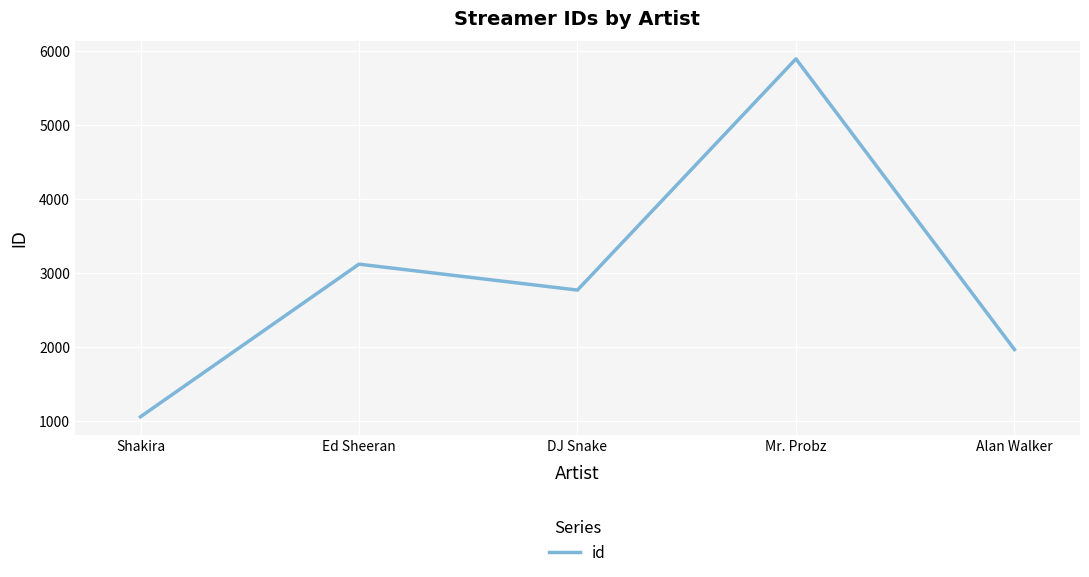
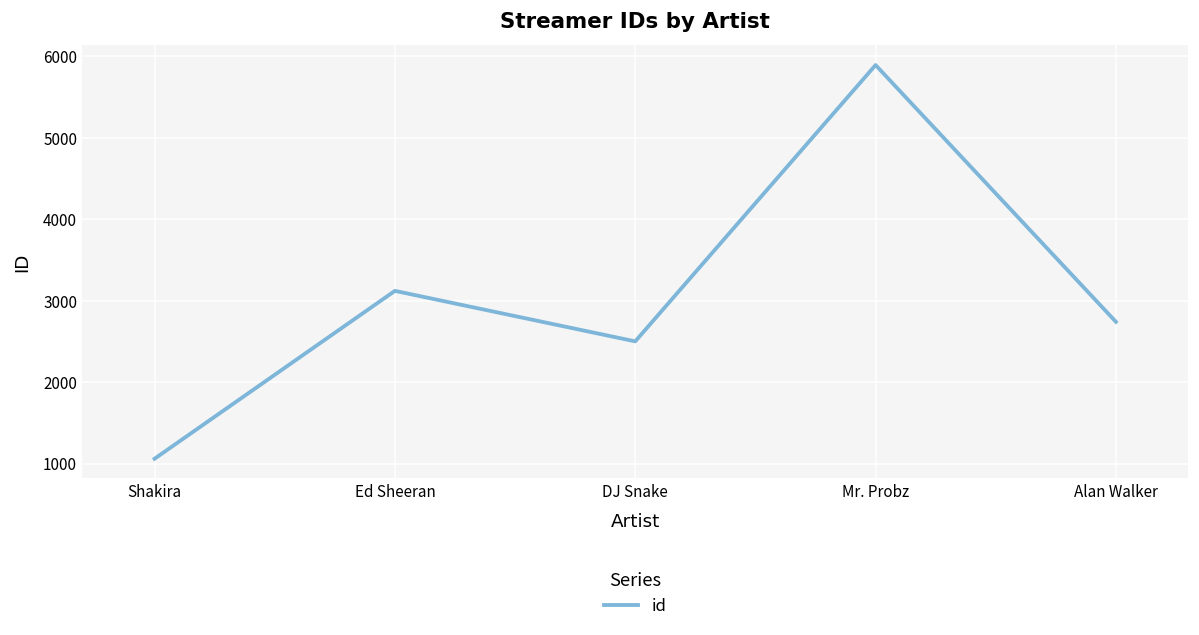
DJ Snake: 2800 -> 2500
Alan Walker: 2000 -> 2700
